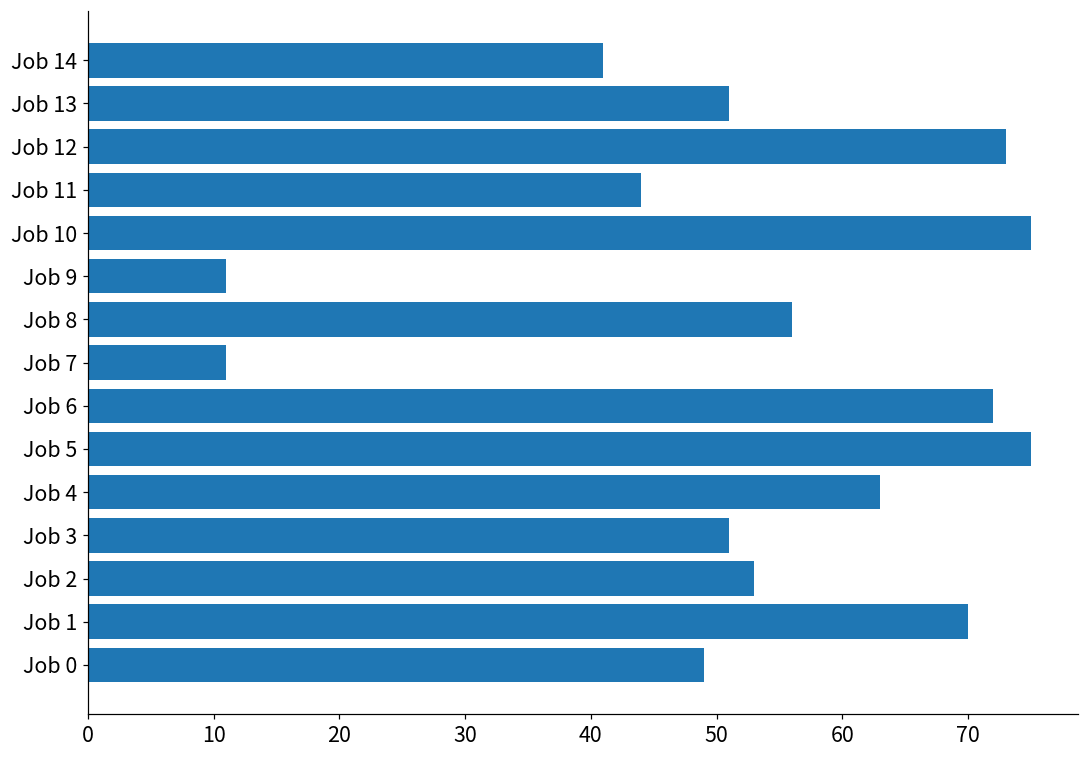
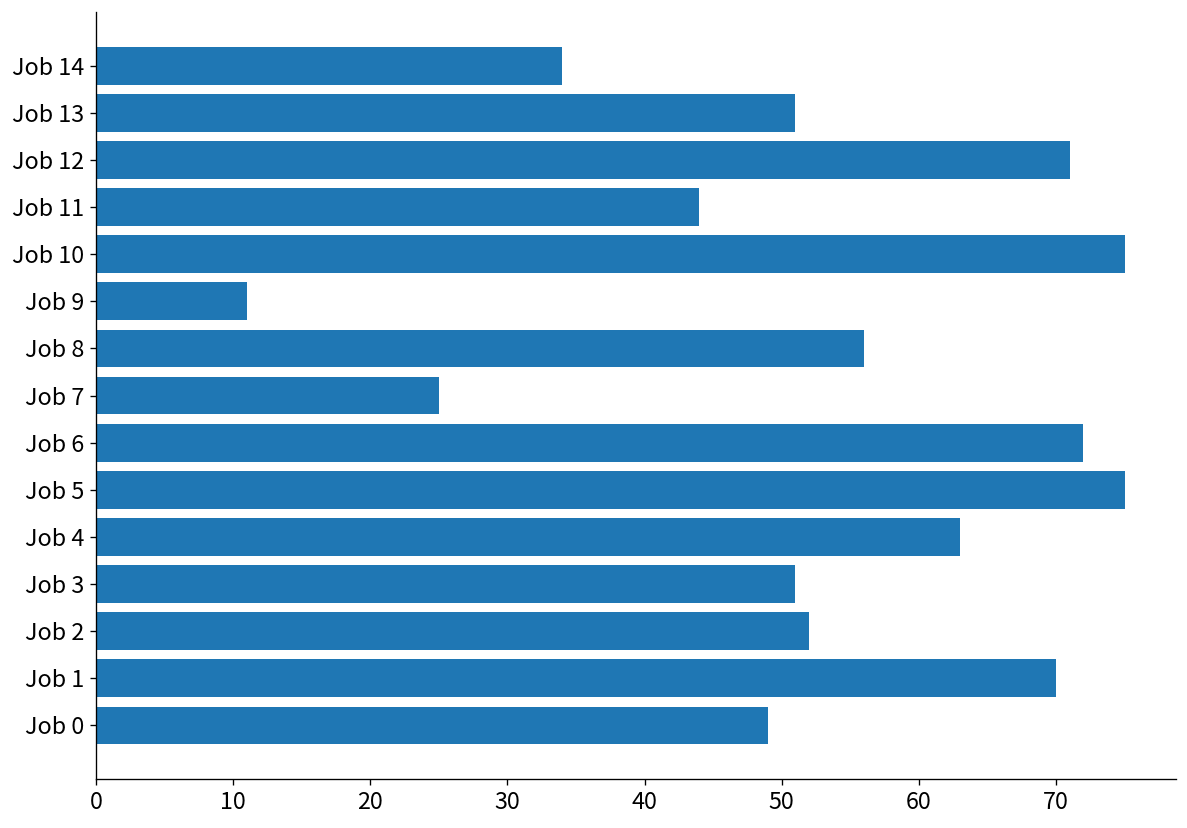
Job 14: 41 -> 34
Job 12: 73 -> 71
Job 7: 11 -> 25
Job 2: 53 -> 52
